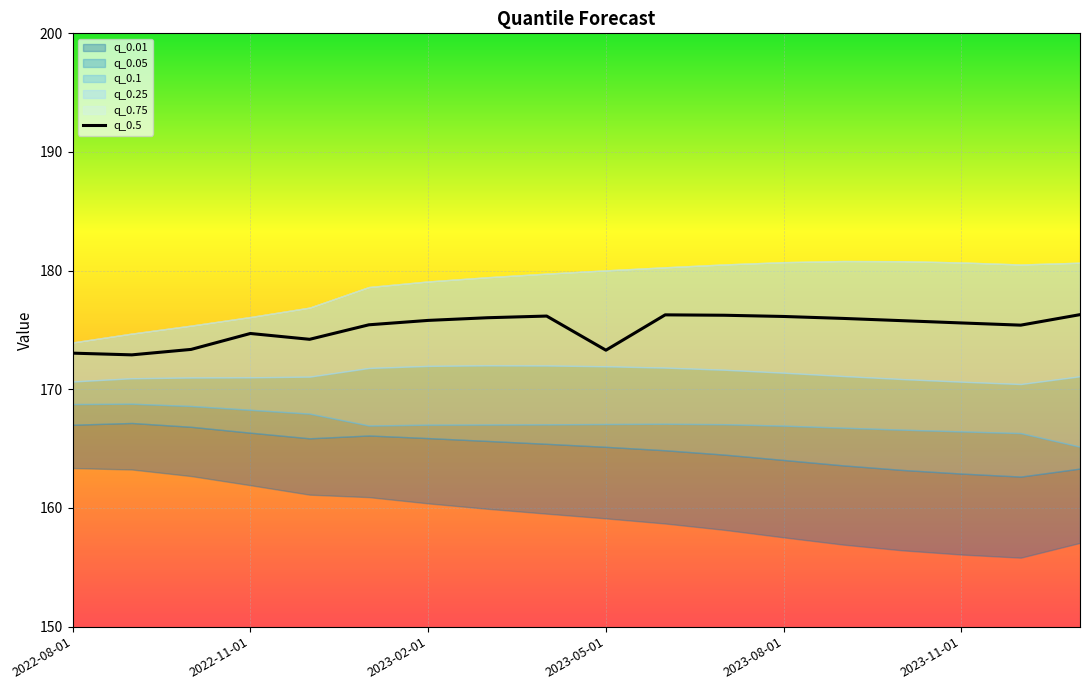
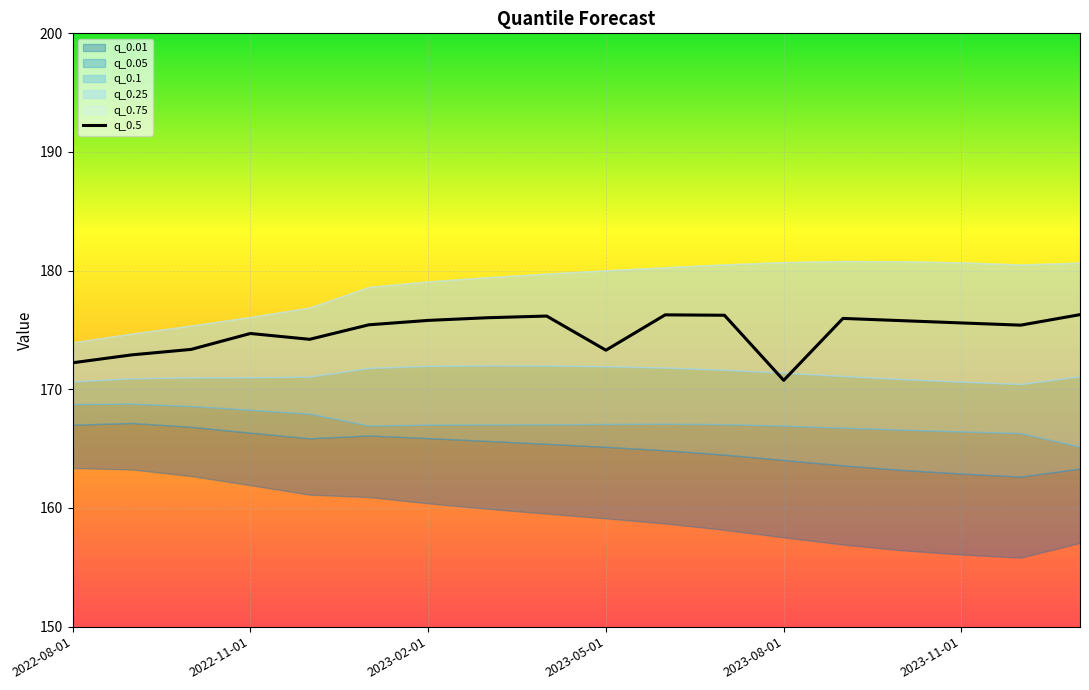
q_0.5, 2022-08-01: 173.0 -> 172.2
q_0.5, 2023-08-01: 176.1 -> 170.8
